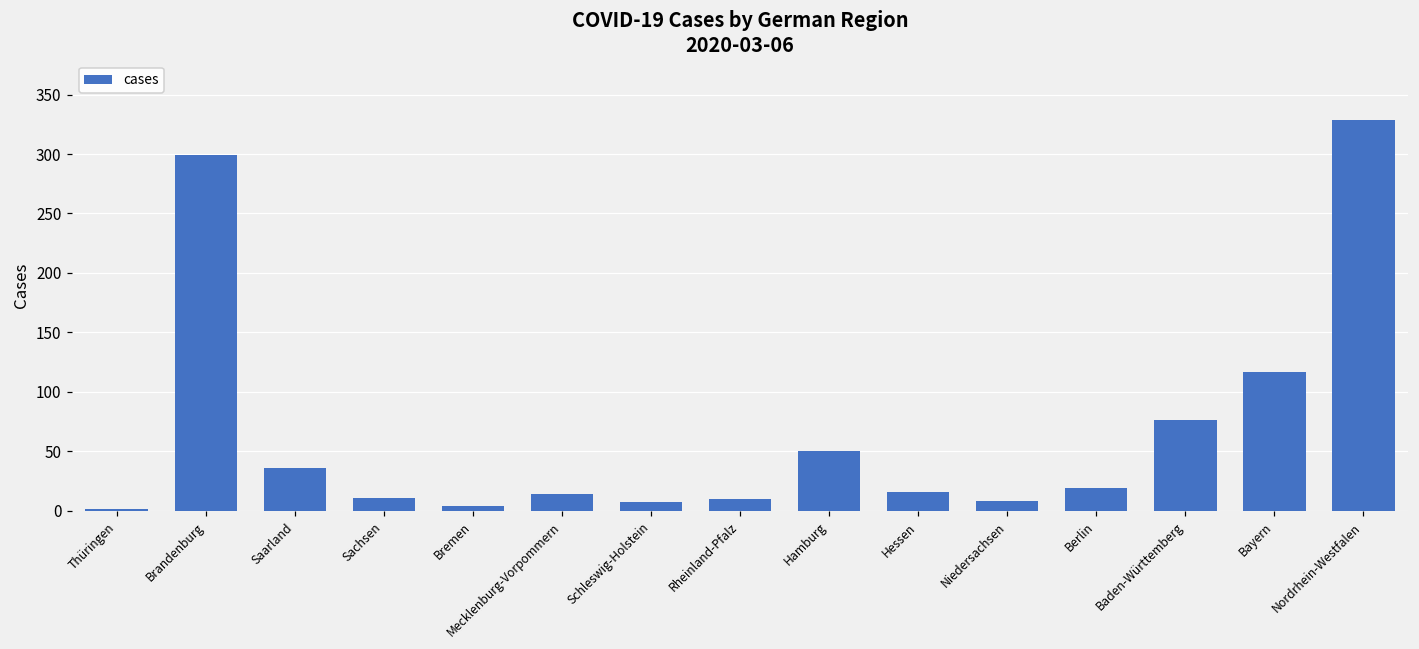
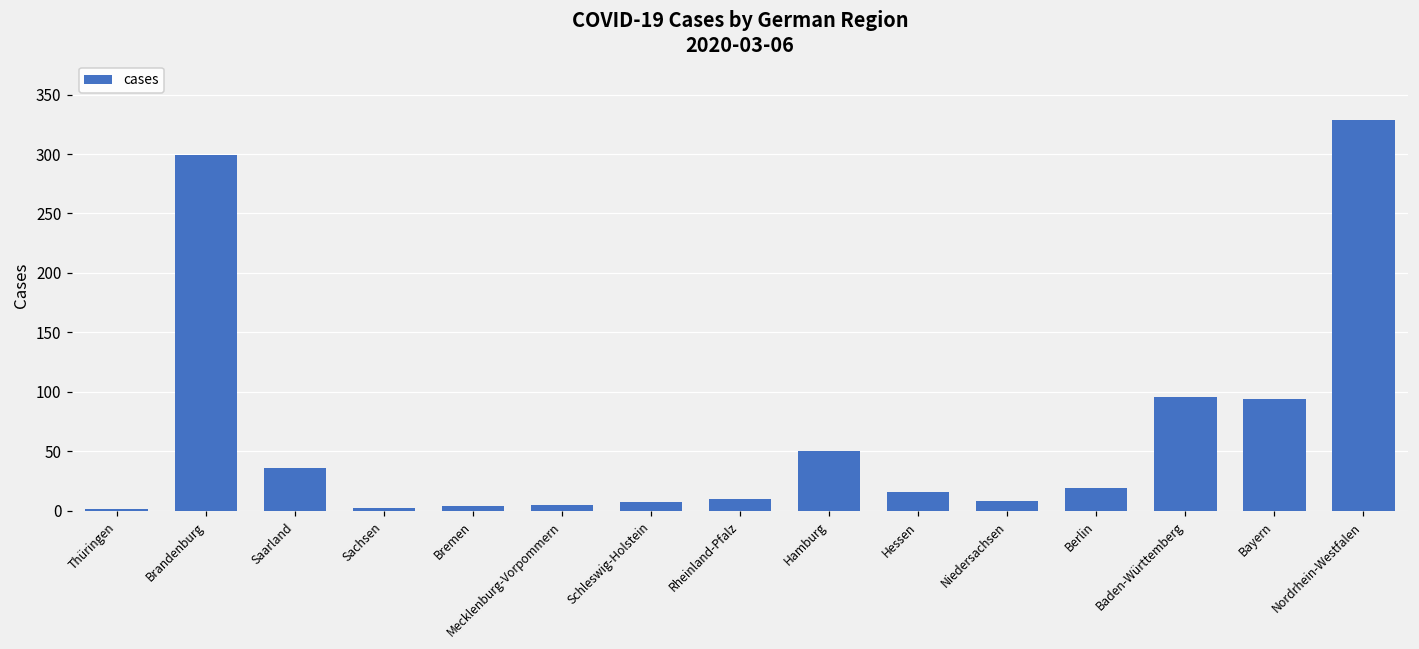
Sachsen: 11 -> 2
Mecklenburg-Vorpommern: 14 -> 5
Baden-Württemberg: 76 -> 96
Bayern: 117 -> 94
